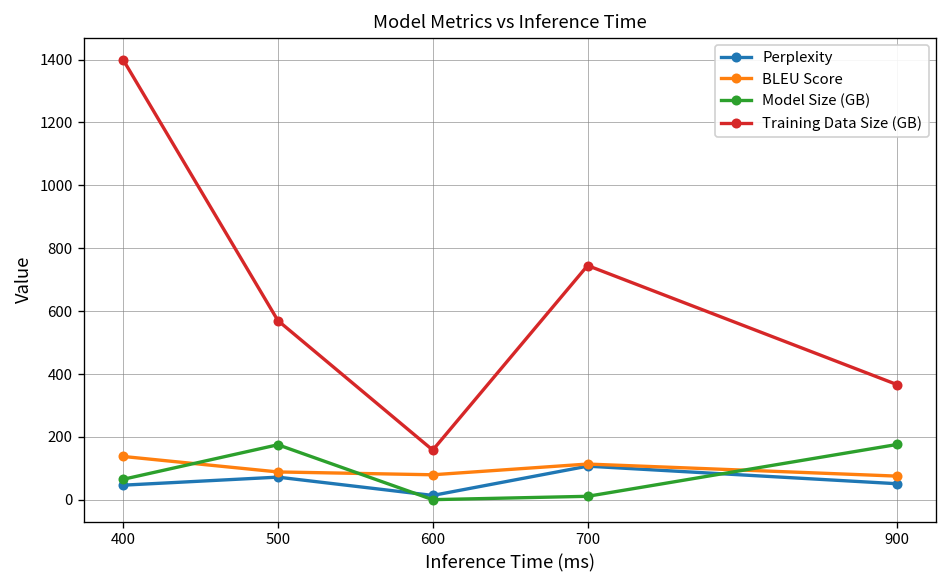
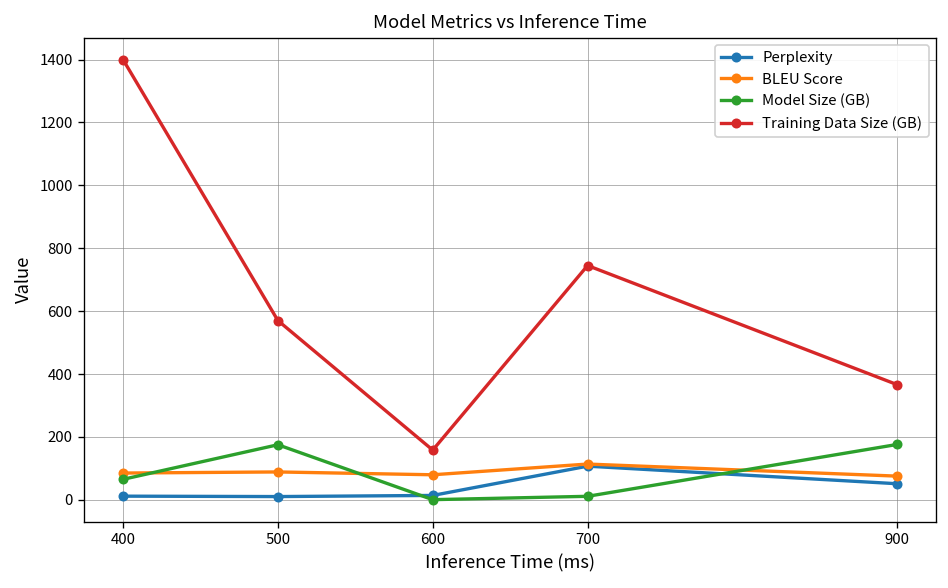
Perplexity, 400: 50 -> 10
BLEU Score, 400: 140 -> 90
Perplexity, 500: 70 -> 10
